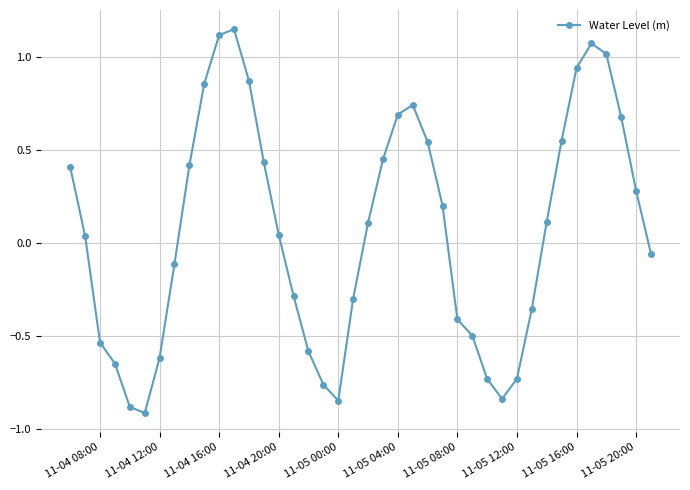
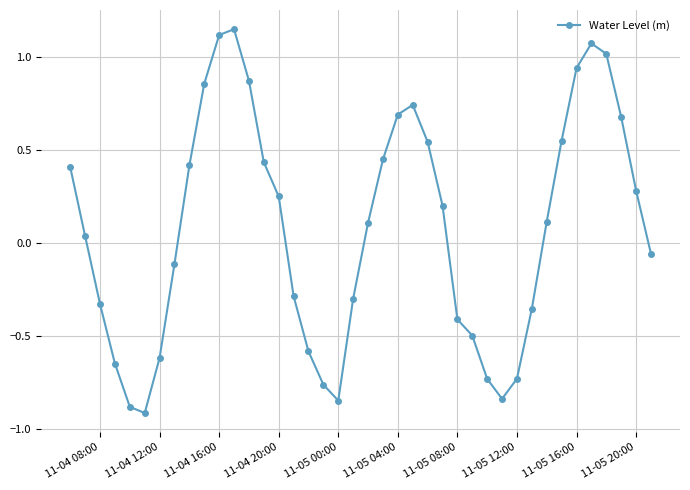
11-04 08:00: -0.53 -> -0.33
11-04 20:00: 0.05 -> 0.25
